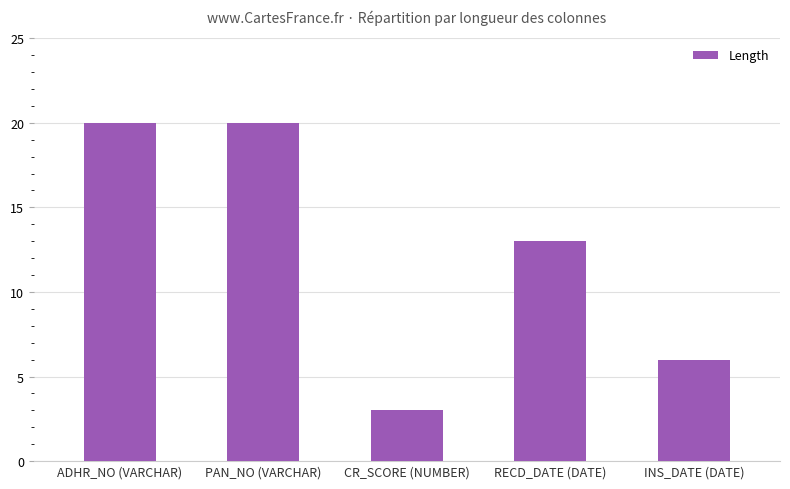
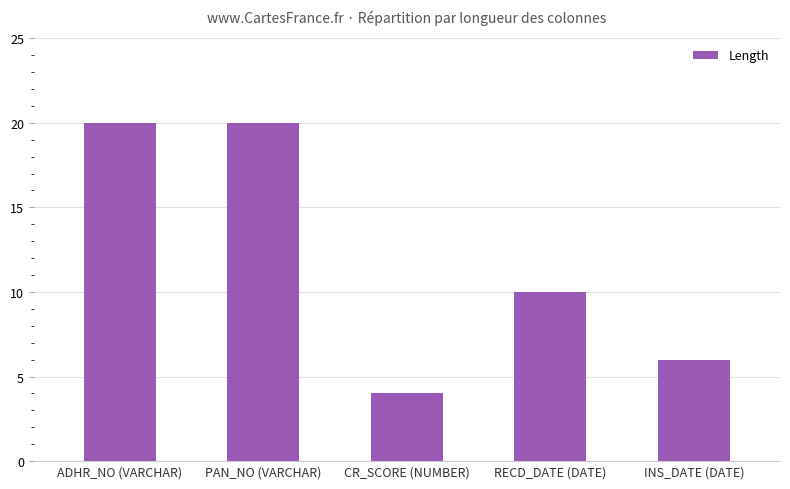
CR_SCORE (NUMBER): 3 -> 4
RECD_DATE (DATE): 13 -> 10
